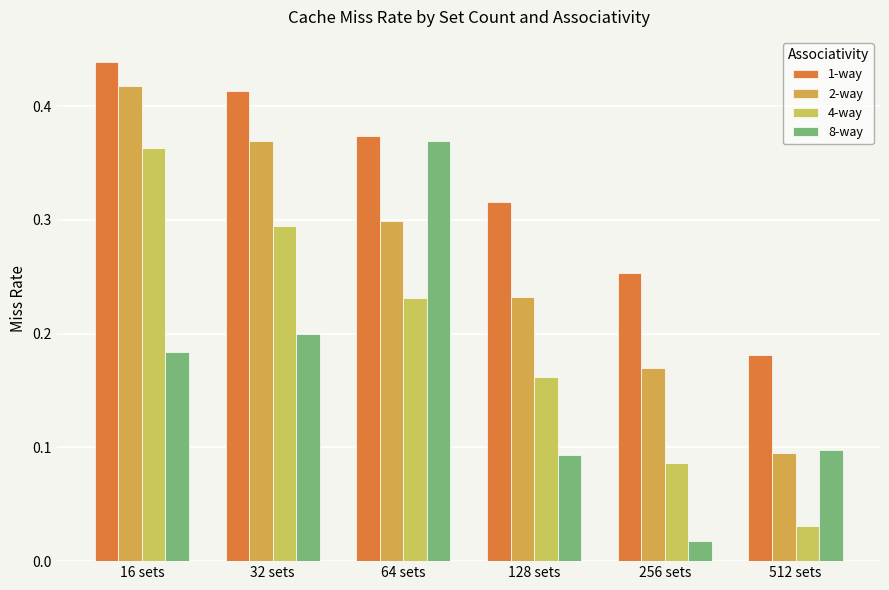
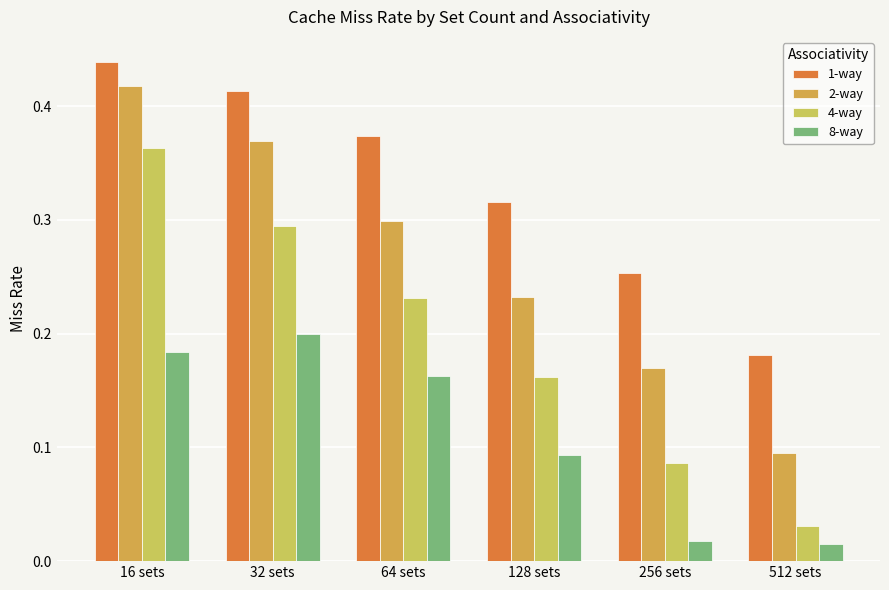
8-way, 64 sets: 0.369 -> 0.163
8-way, 512 sets: 0.098 -> 0.015
